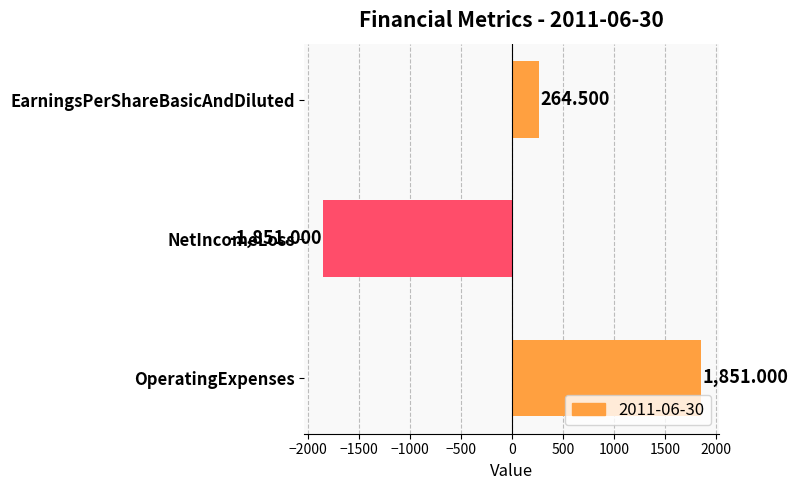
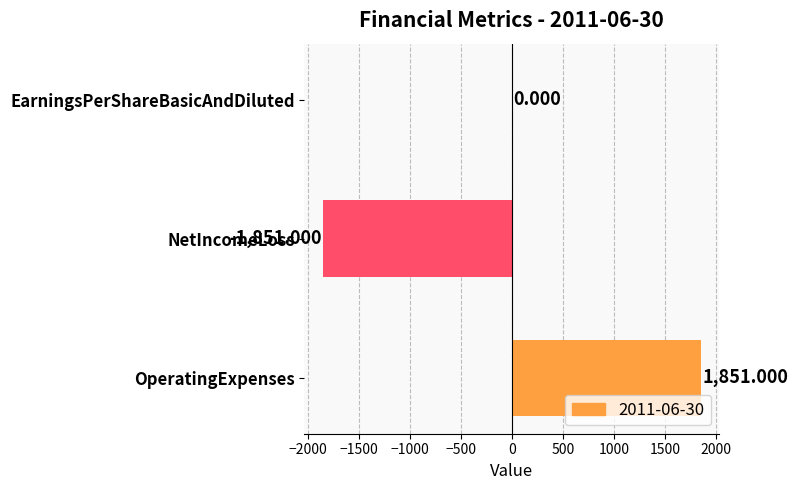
EarningsPerShareBasicAndDiluted: 264.500 -> 0.000
